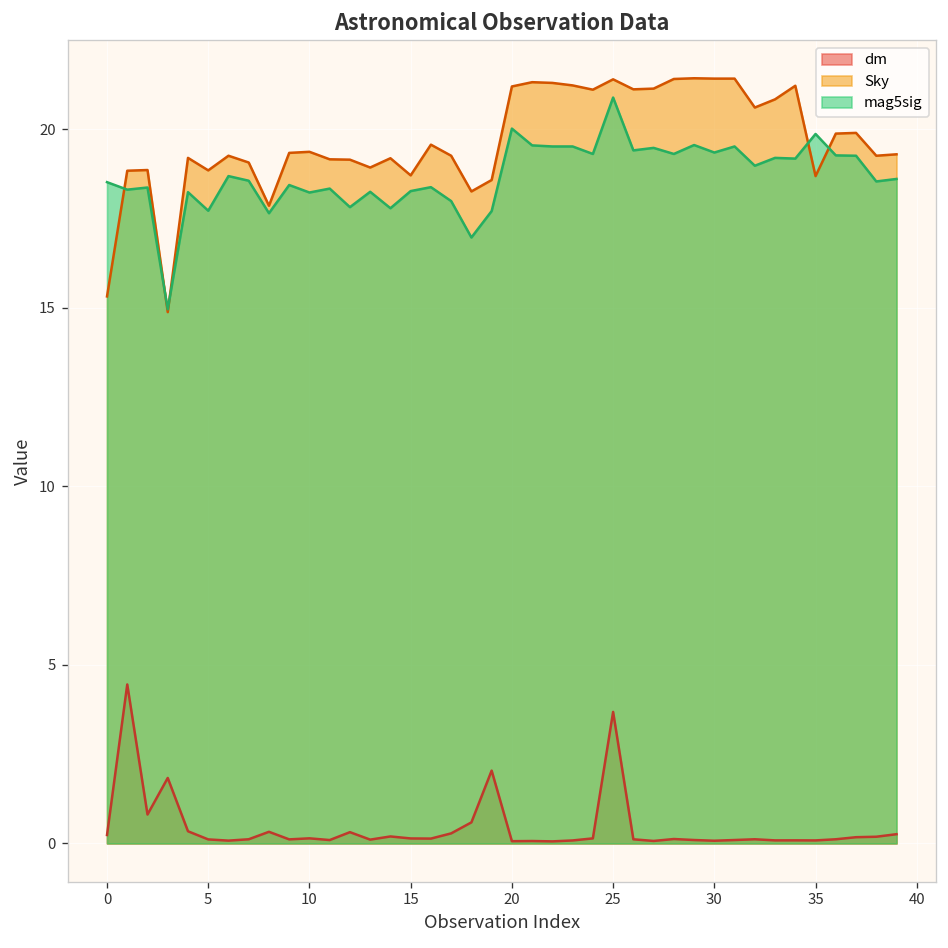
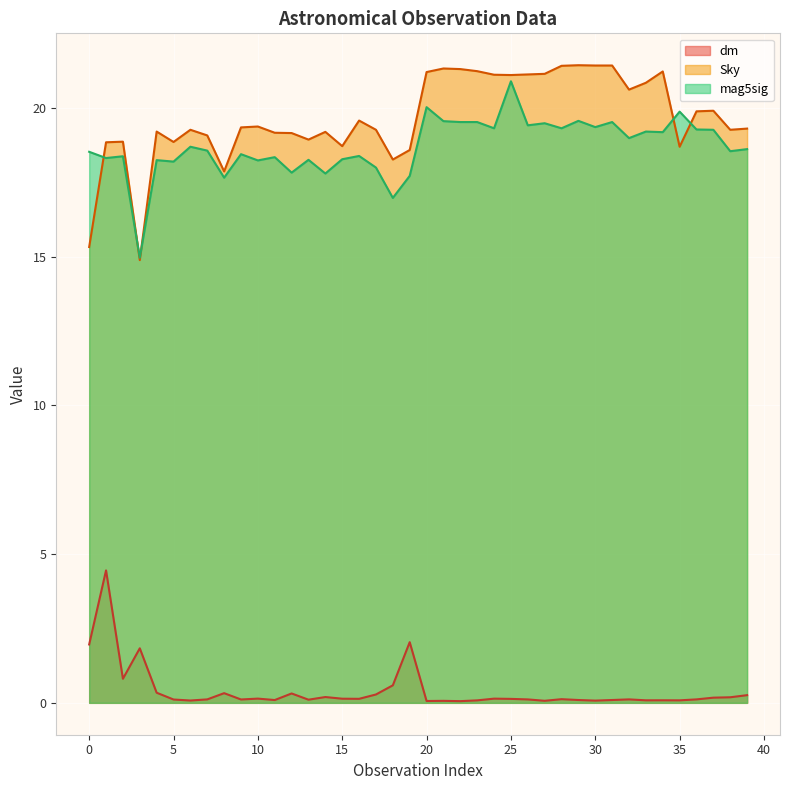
dm, 0: 0.2 -> 2.0
mag5sig, 5: 17.7 -> 18.2
dm, 25: 3.7 -> 0.1
Sky, 25: 21.4 -> 21.1
